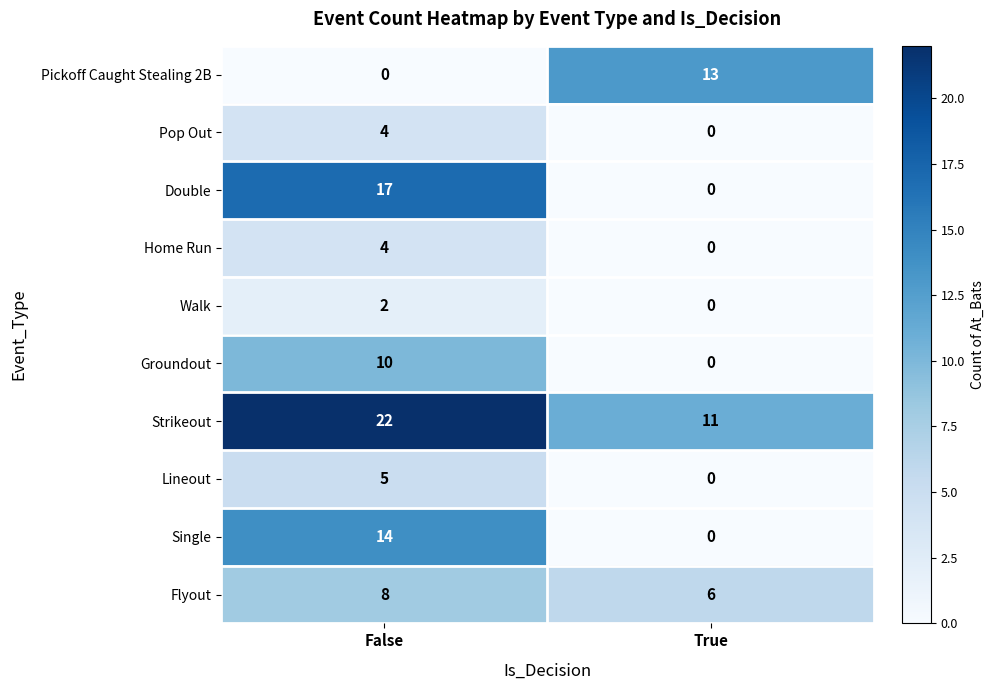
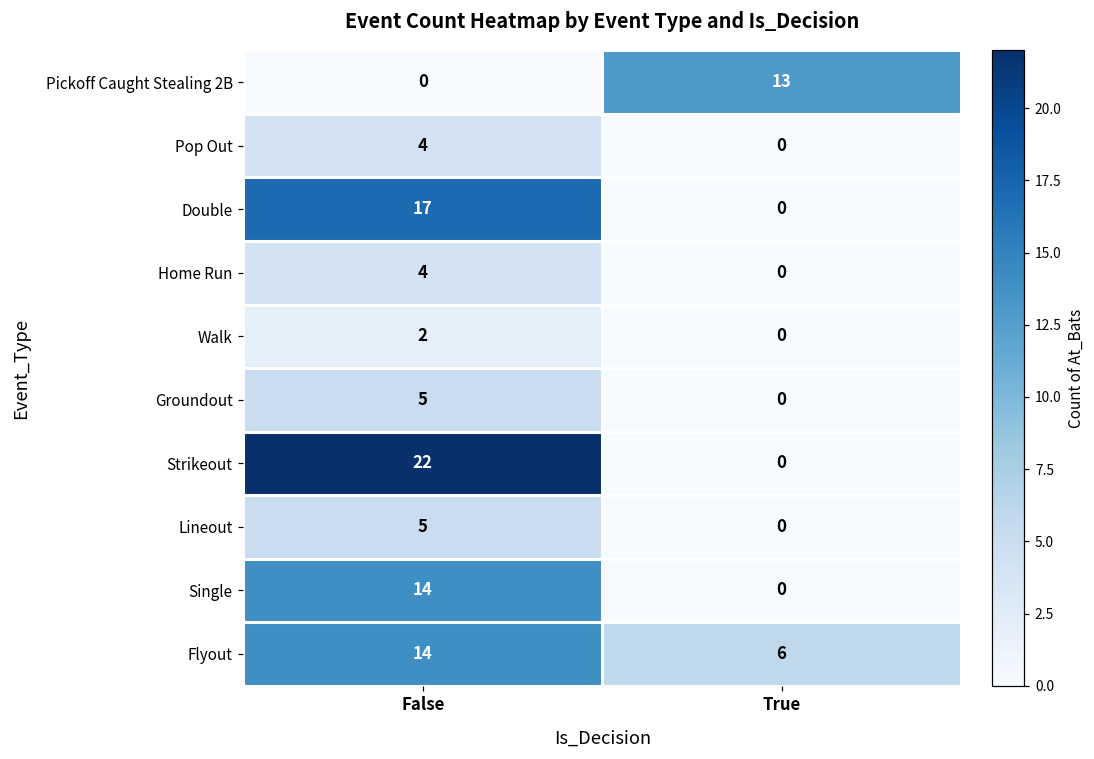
Groundout, False: 10 -> 5
Strikeout, True: 11 -> 0
Flyout, False: 8 -> 14
